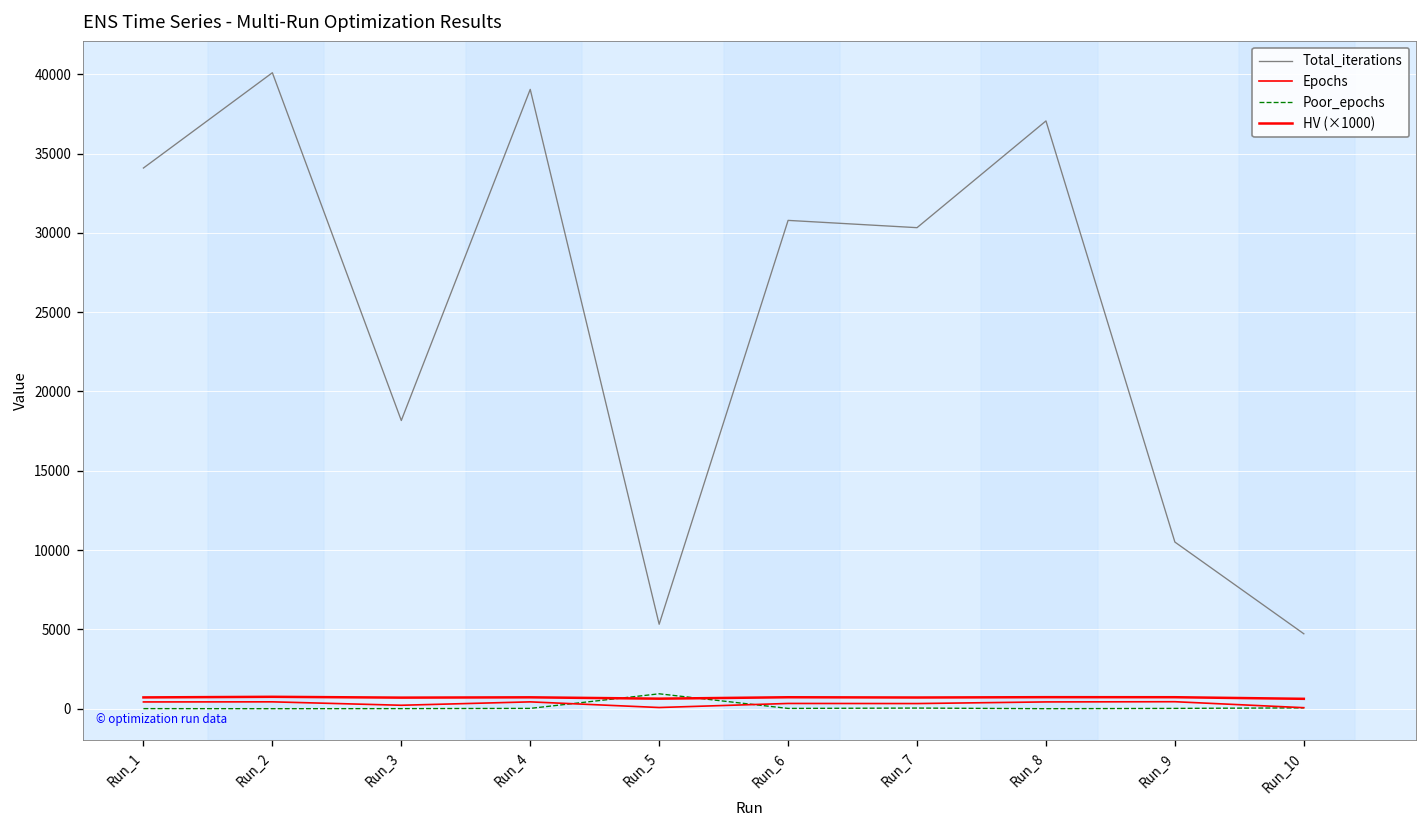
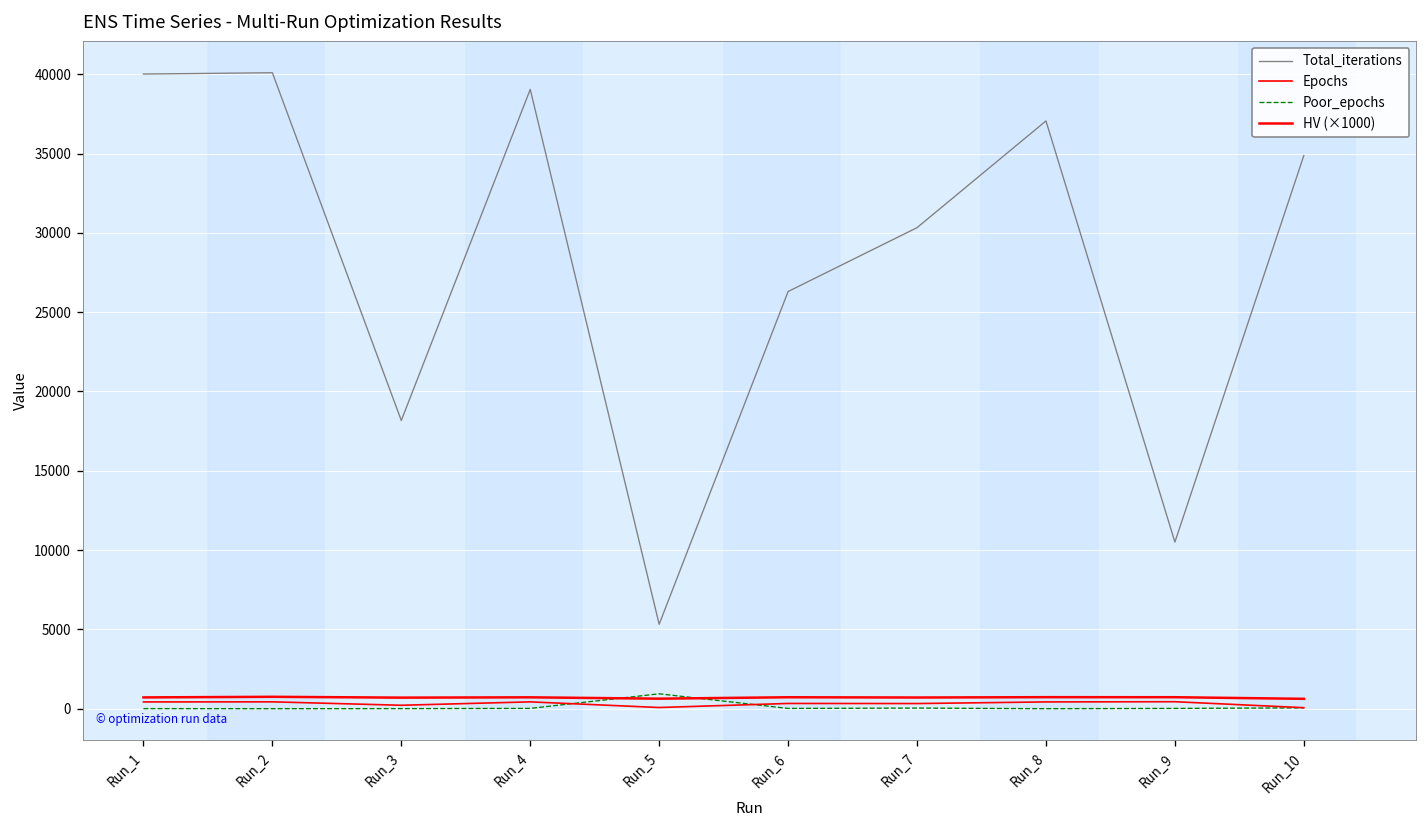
Total_iterations, Run_1: 34100 -> 40000
Total_iterations, Run_6: 30800 -> 26300
Total_iterations, Run_10: 4700 -> 34900
